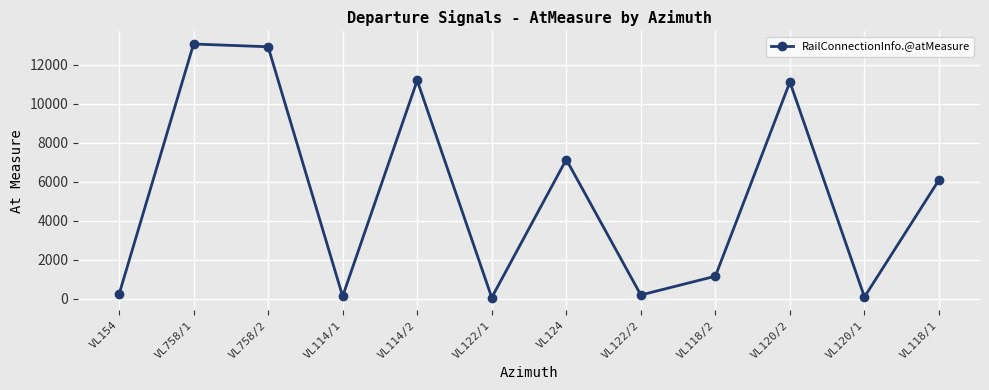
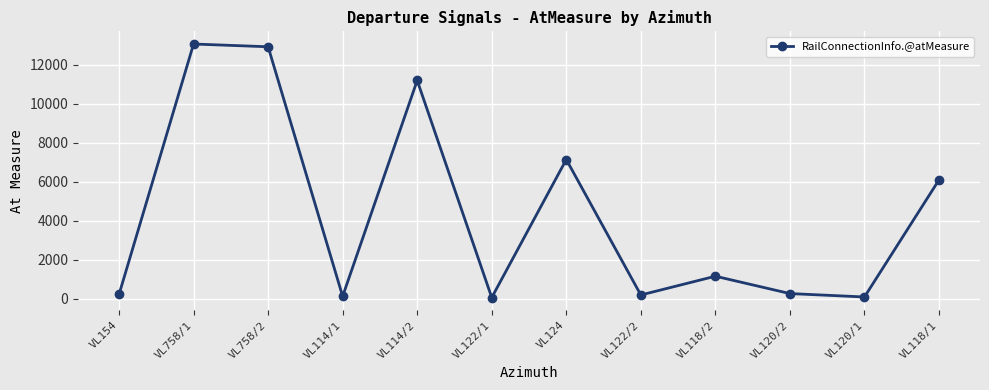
VL120/2: 11100 -> 300
